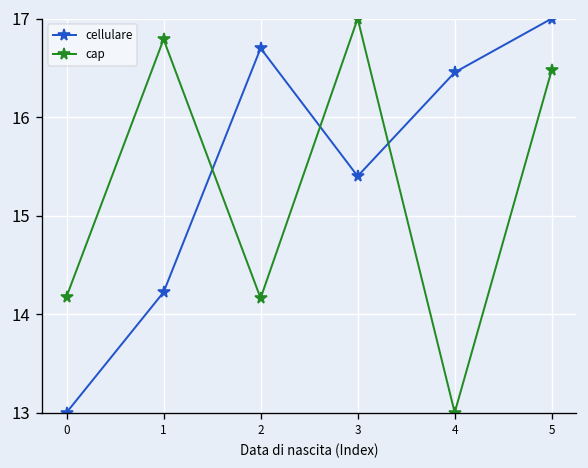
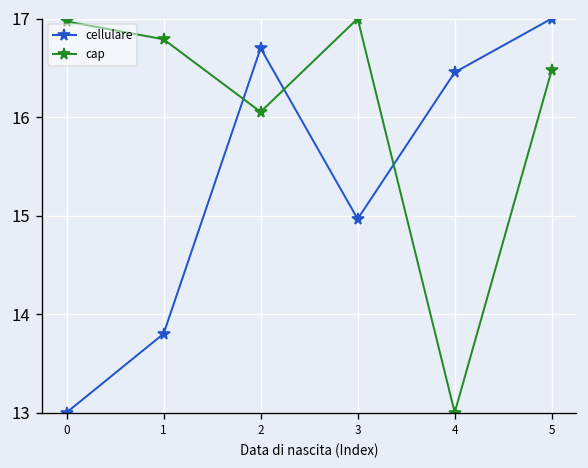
cap, 0: 14.2 -> 17.0
cellulare, 1: 14.2 -> 13.8
cap, 2: 14.2 -> 16.1
cellulare, 3: 15.4 -> 15.0
